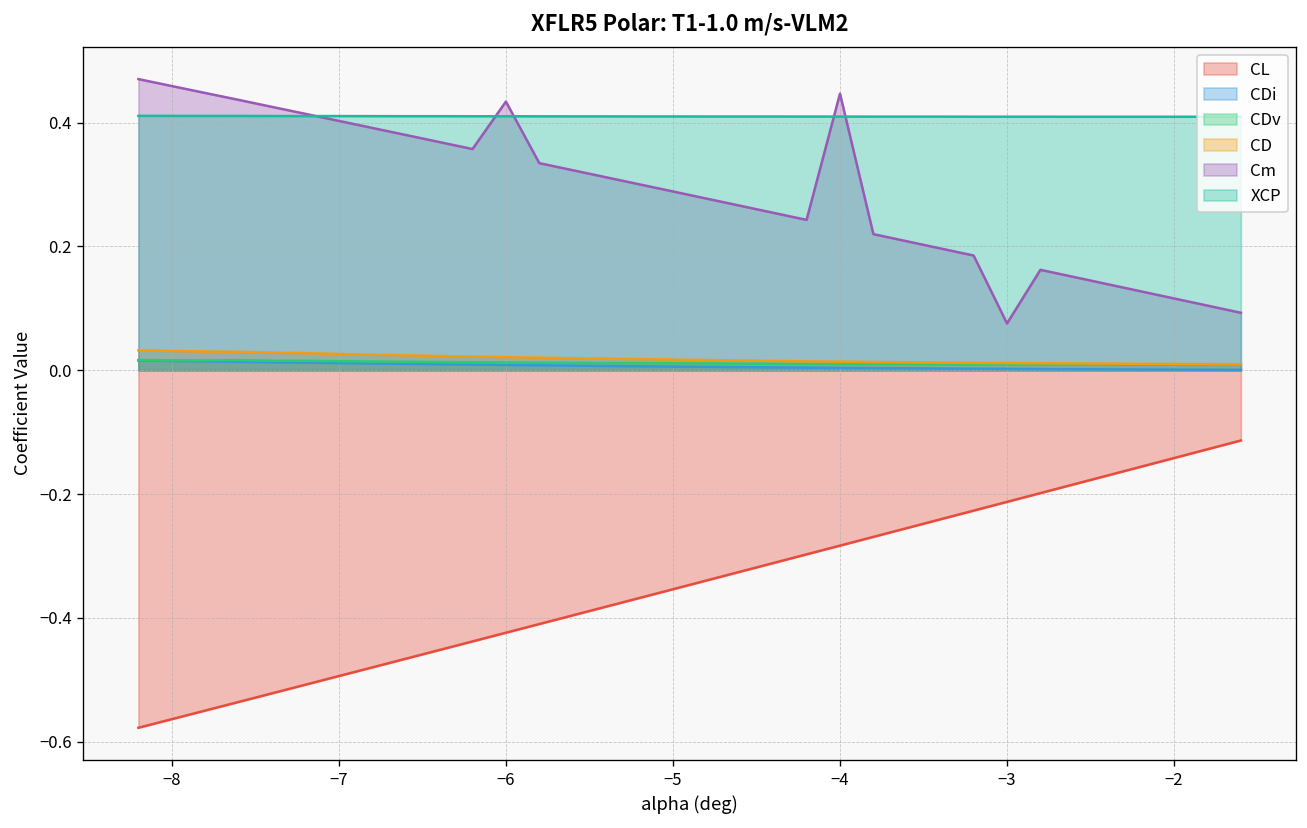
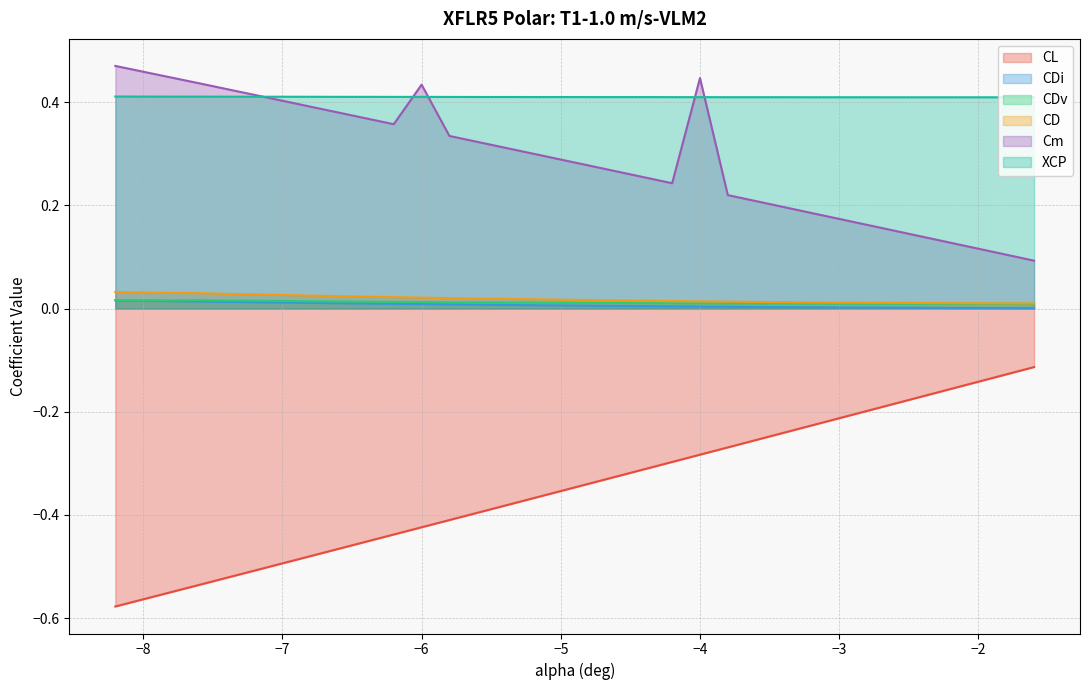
Cm, −3: 0.08 -> 0.17
